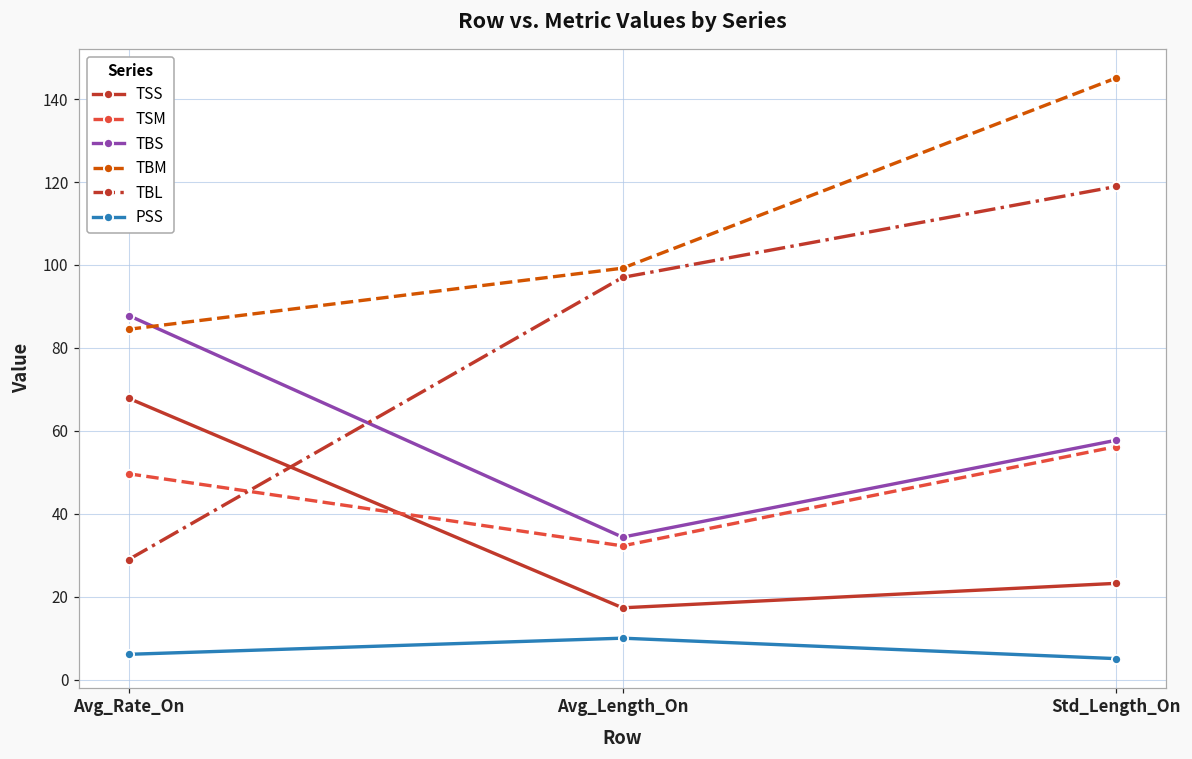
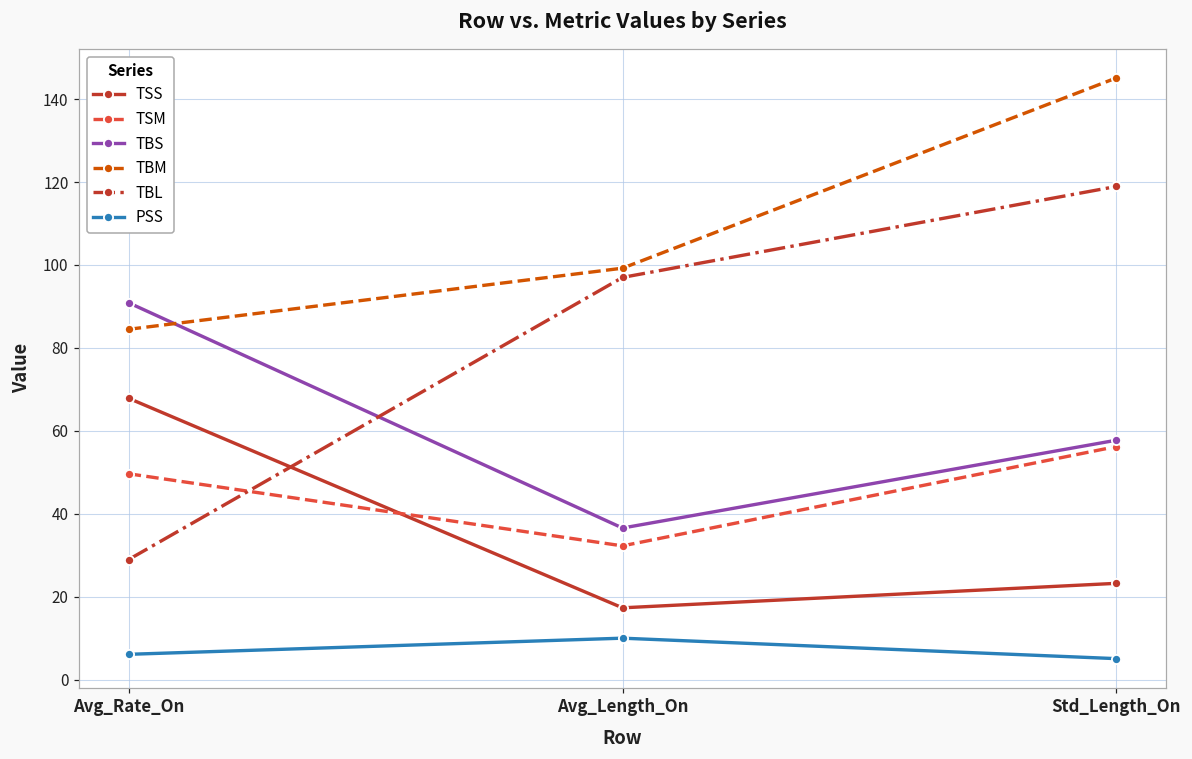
TBS, Avg_Rate_On: 88 -> 91
TBS, Avg_Length_On: 34 -> 37
